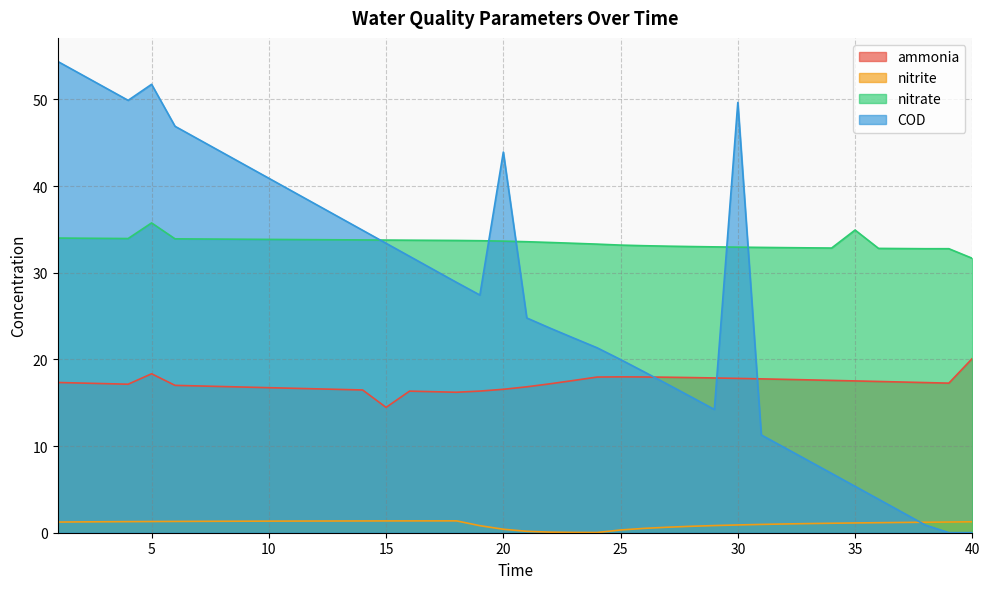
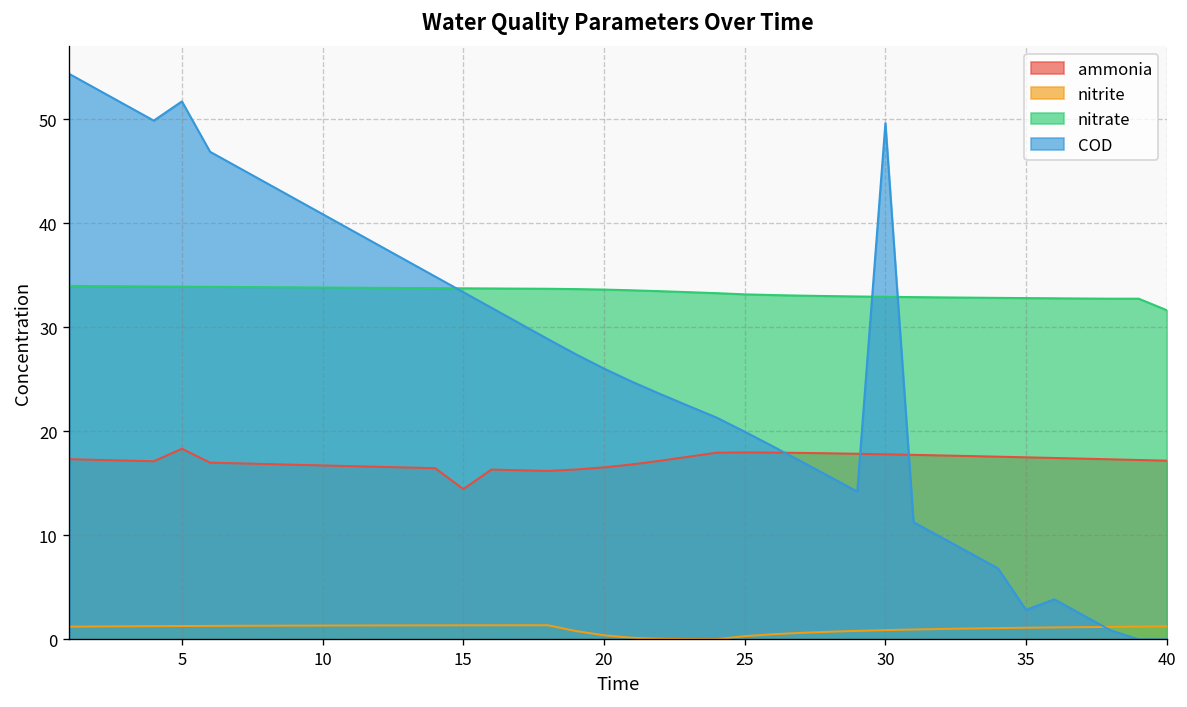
nitrate, 5: 36 -> 34
COD, 20: 44 -> 26
nitrate, 35: 35 -> 33
COD, 35: 5 -> 3
ammonia, 40: 20 -> 17
